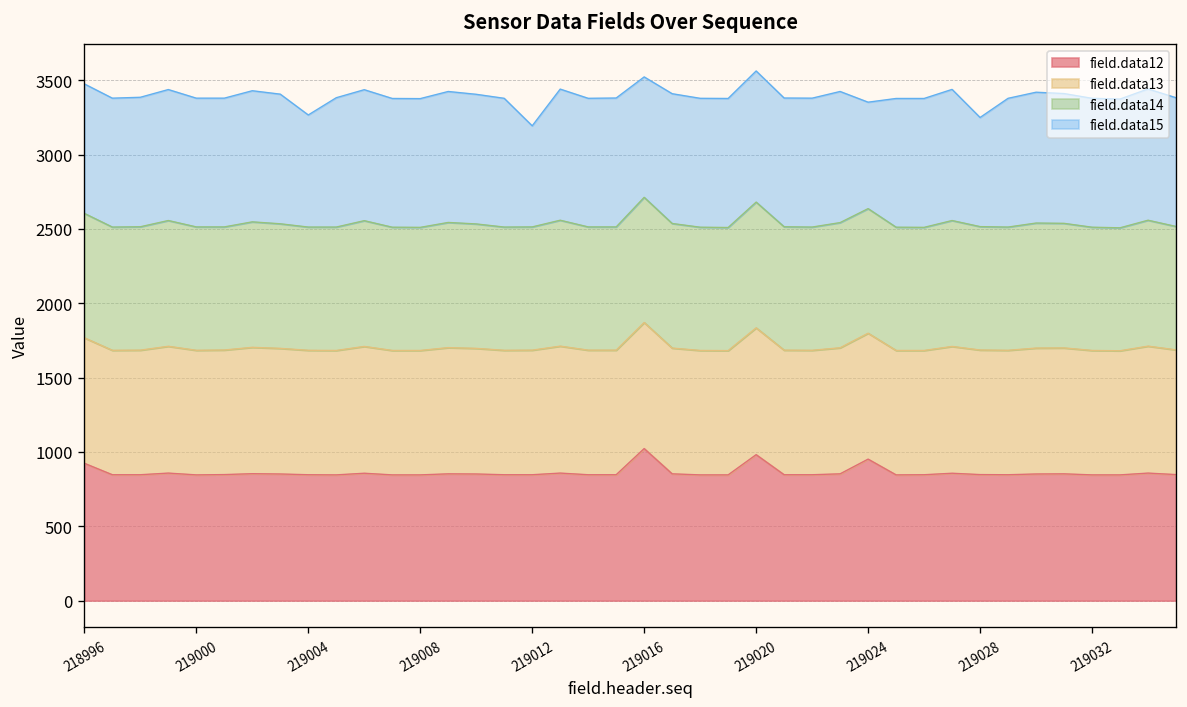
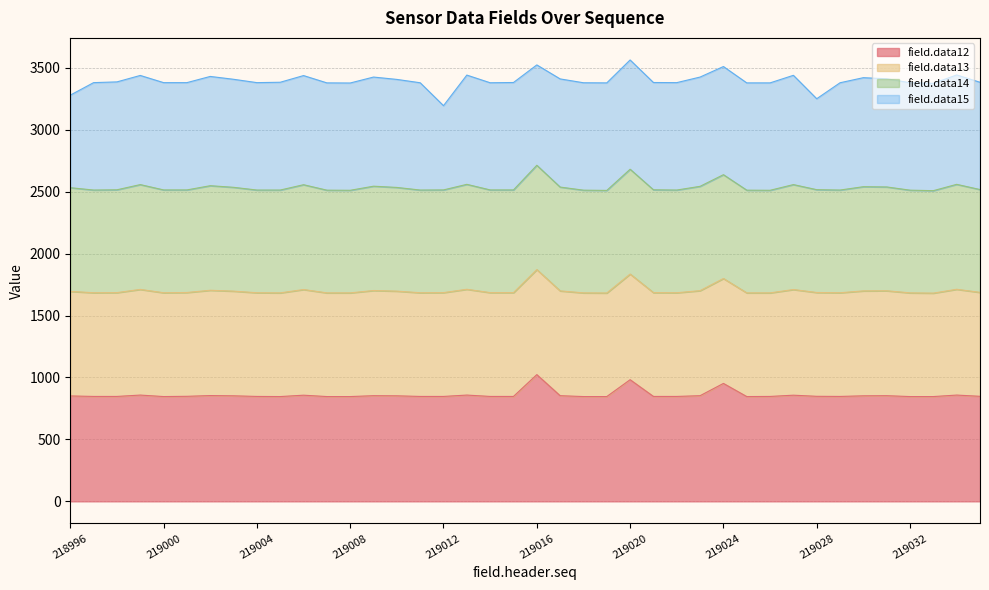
field.data12, 218996: 920 -> 850
field.data15, 218996: 870 -> 750
field.data15, 219004: 750 -> 870
field.data15, 219024: 720 -> 870
